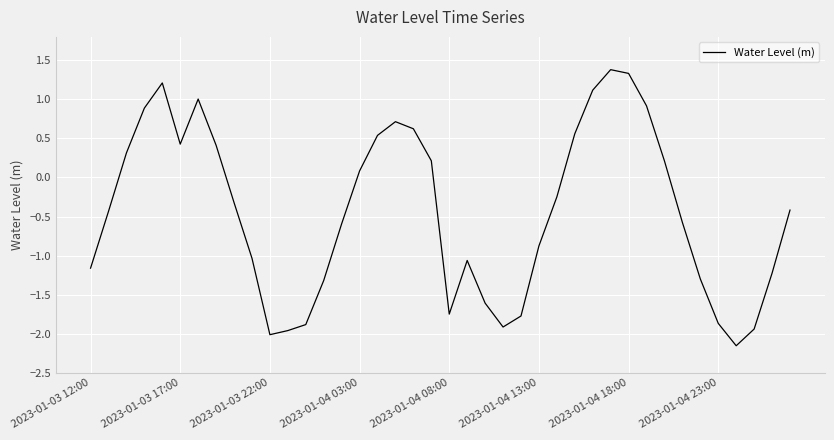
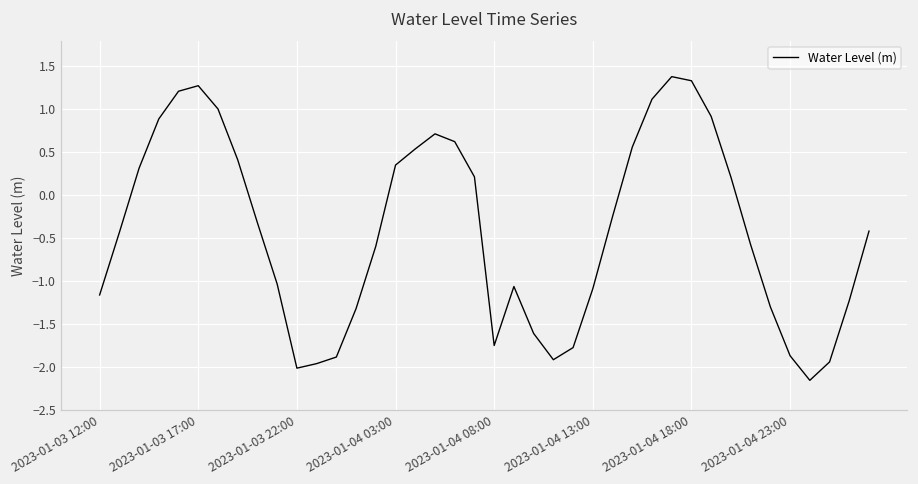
2023-01-03 17:00: 0.4 -> 1.3
2023-01-04 03:00: 0.1 -> 0.4
2023-01-04 13:00: -0.9 -> -1.1
